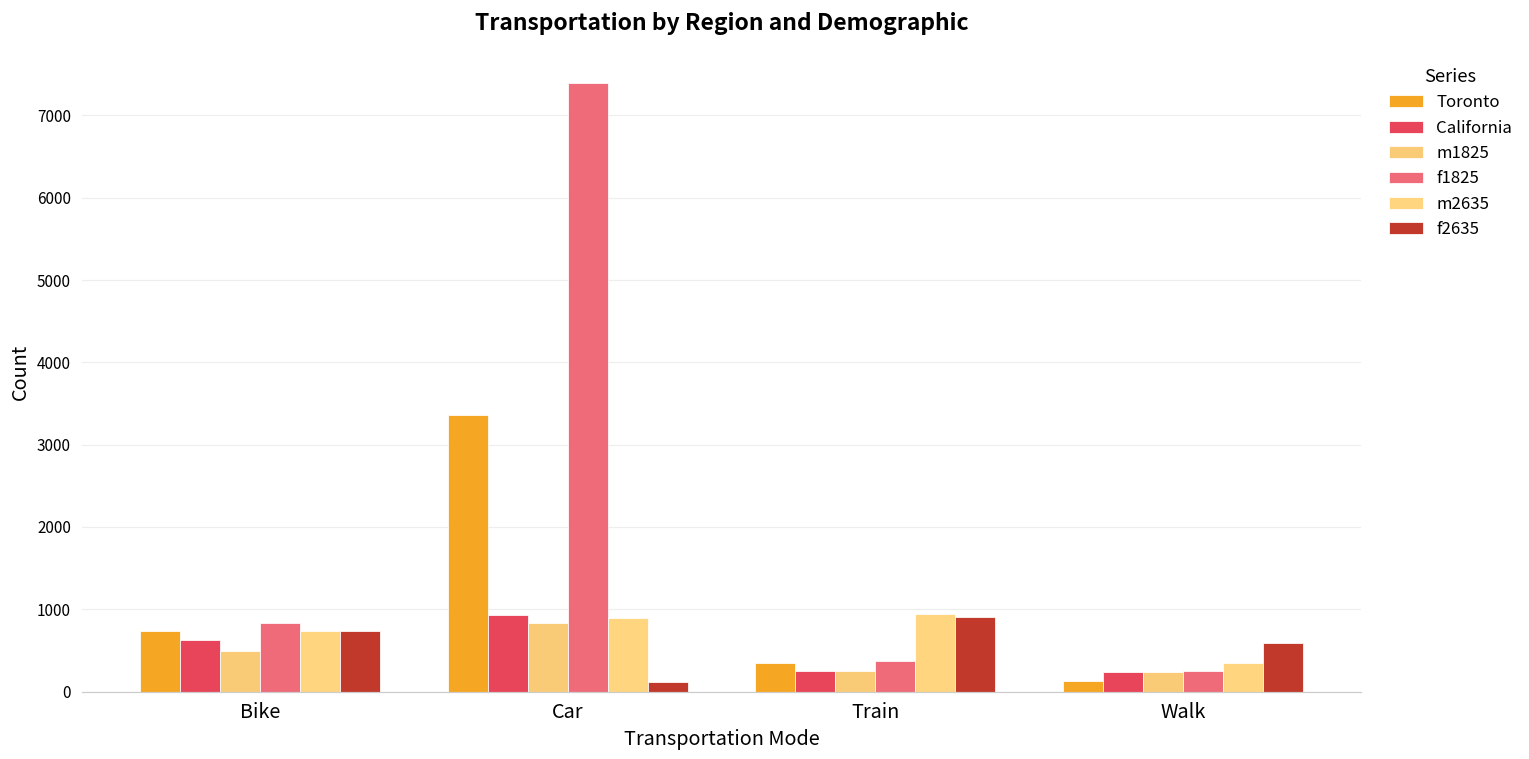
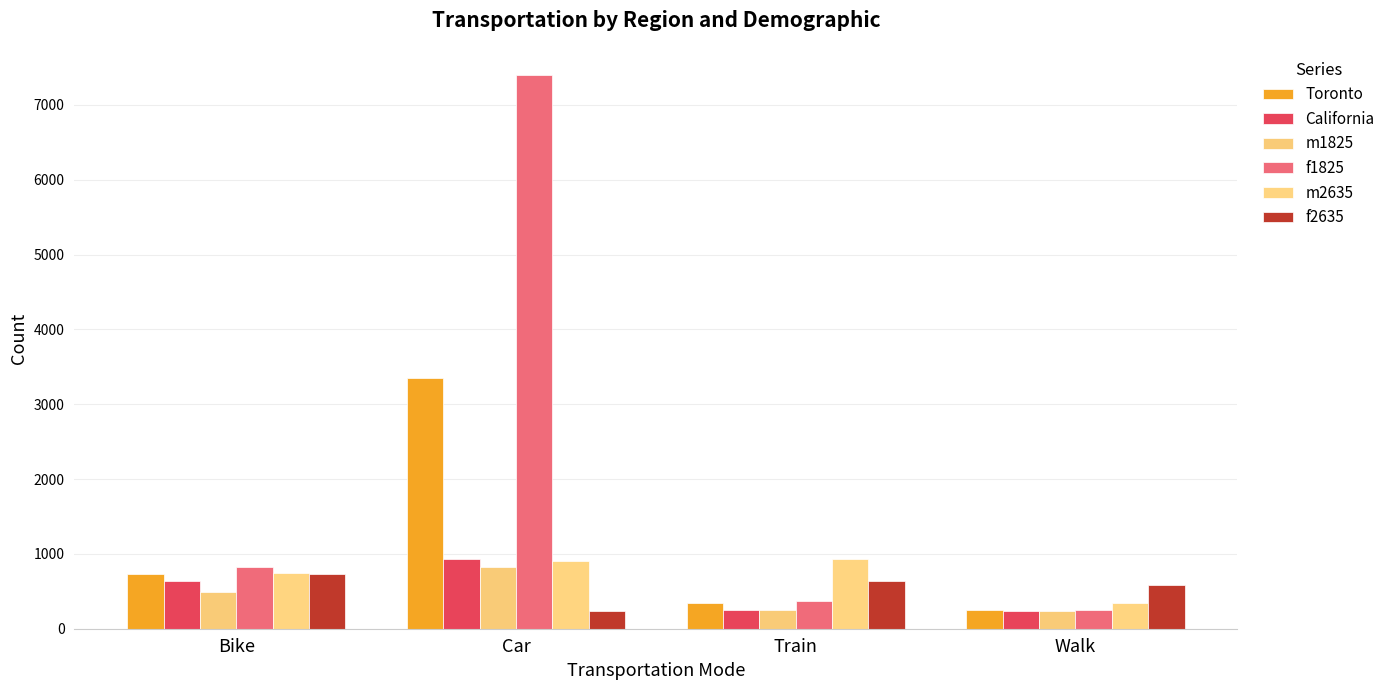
f2635, Car: 100 -> 200
f2635, Train: 900 -> 600
Toronto, Walk: 100 -> 200
